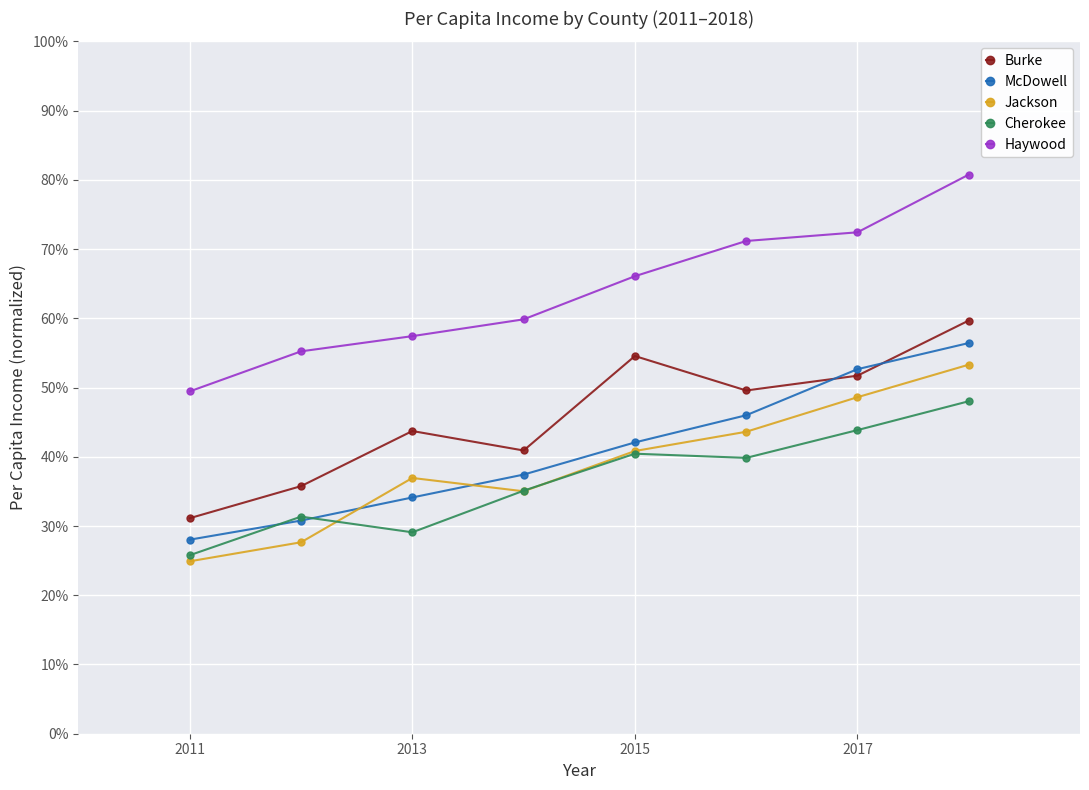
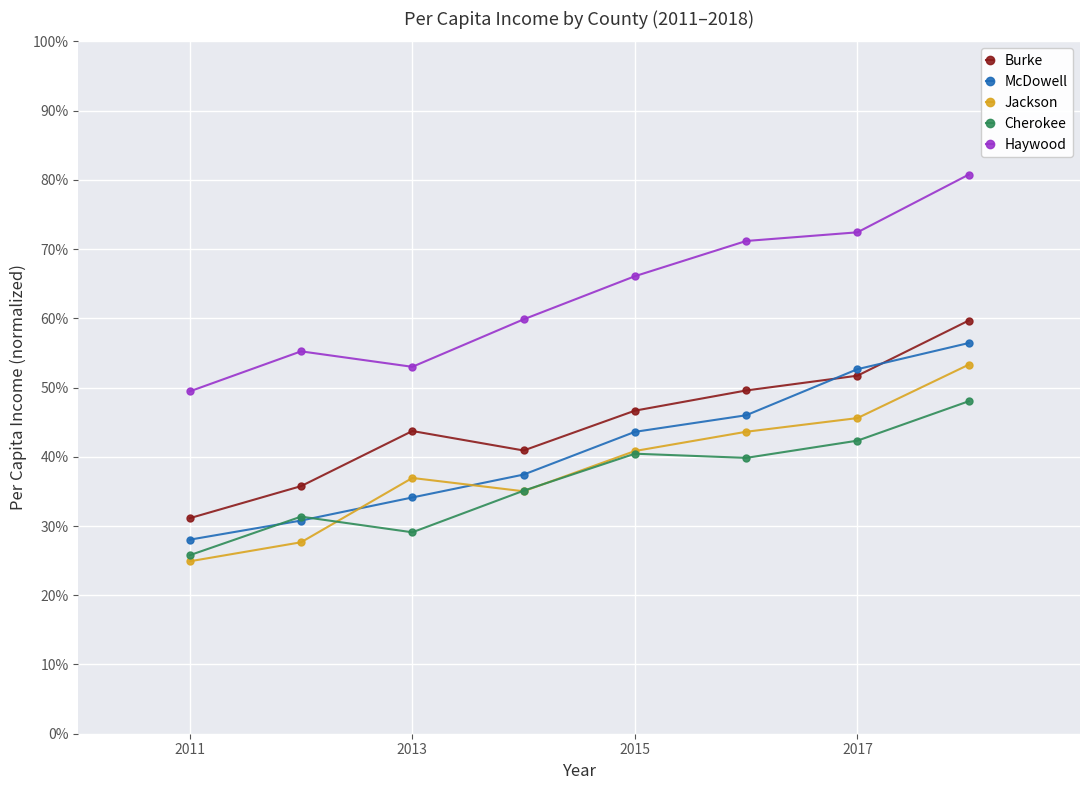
Haywood, 2013: 57% -> 53%
Burke, 2015: 55% -> 47%
McDowell, 2015: 42% -> 44%
Jackson, 2017: 49% -> 46%
Cherokee, 2017: 44% -> 42%
